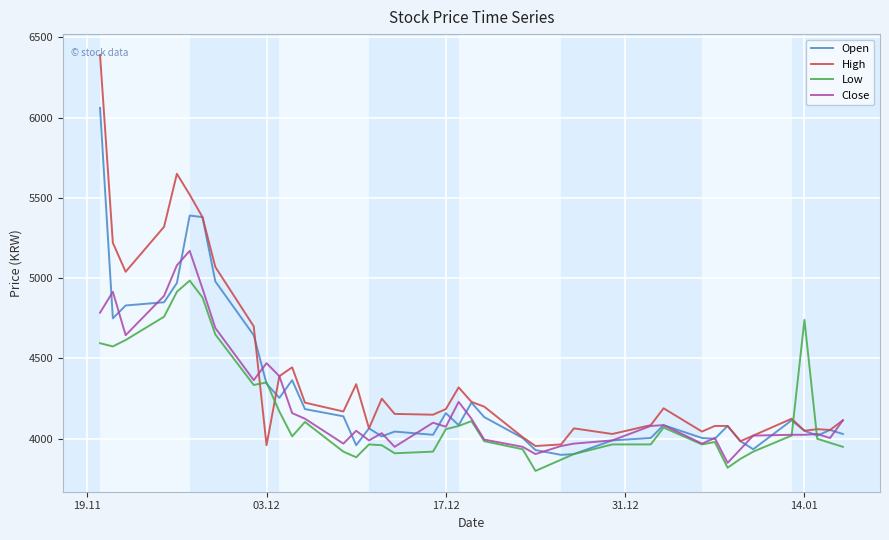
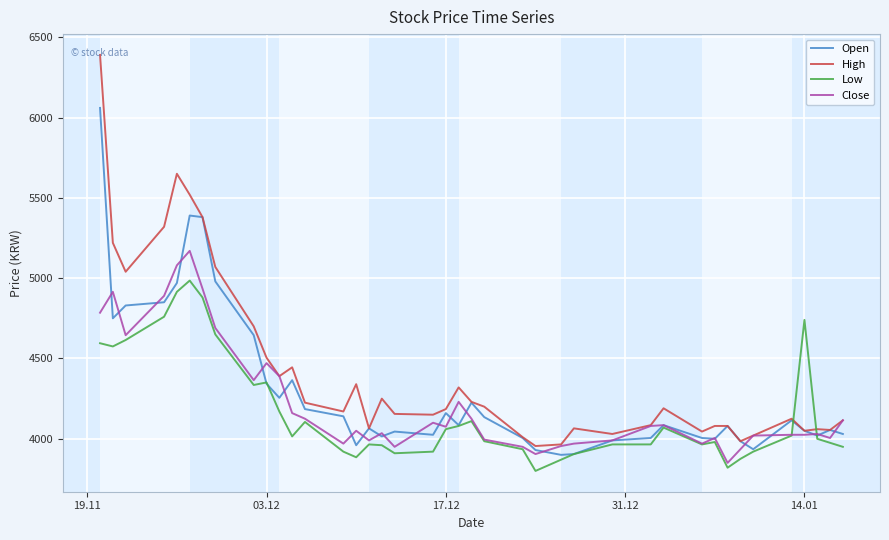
High, 03.12: 3960 -> 4510
